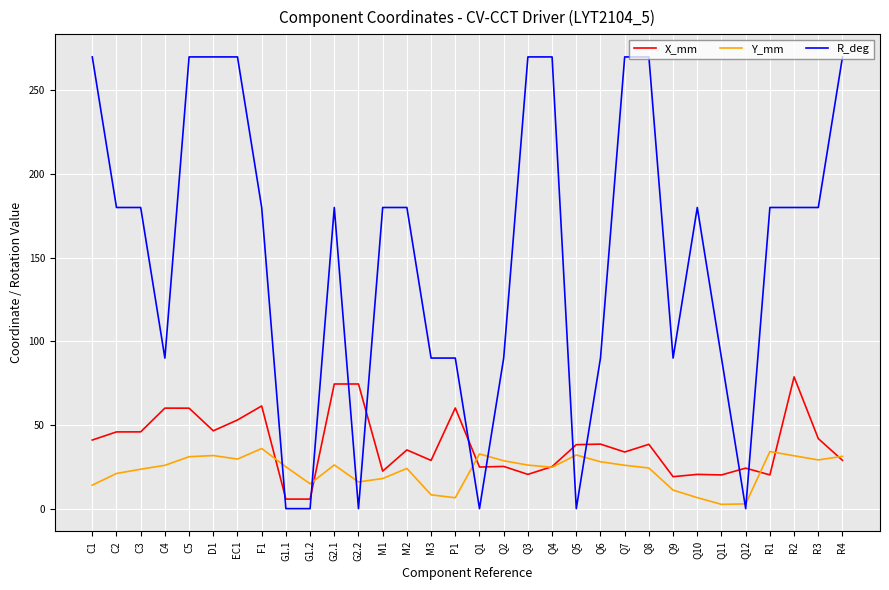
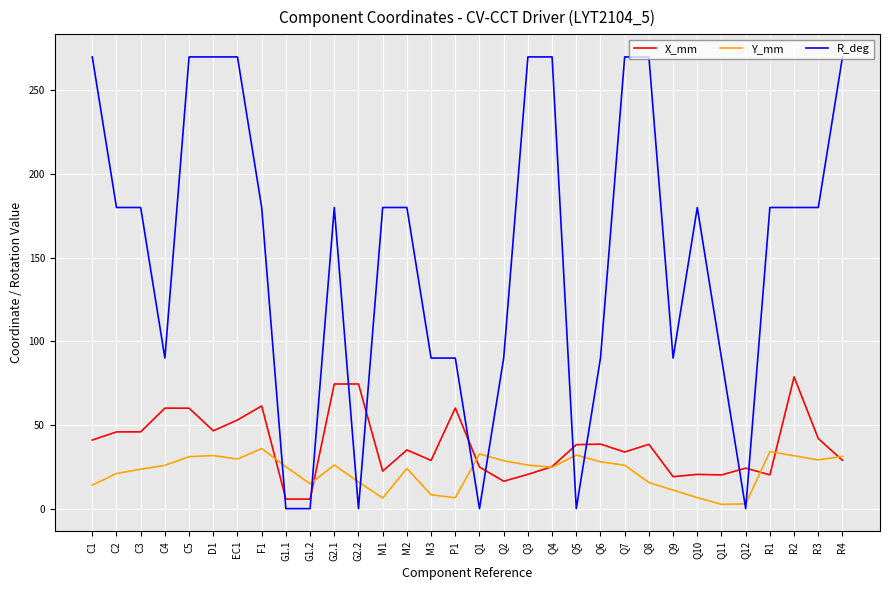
Y_mm, M1: 18 -> 6
X_mm, Q2: 25 -> 16
Y_mm, Q8: 24 -> 16
